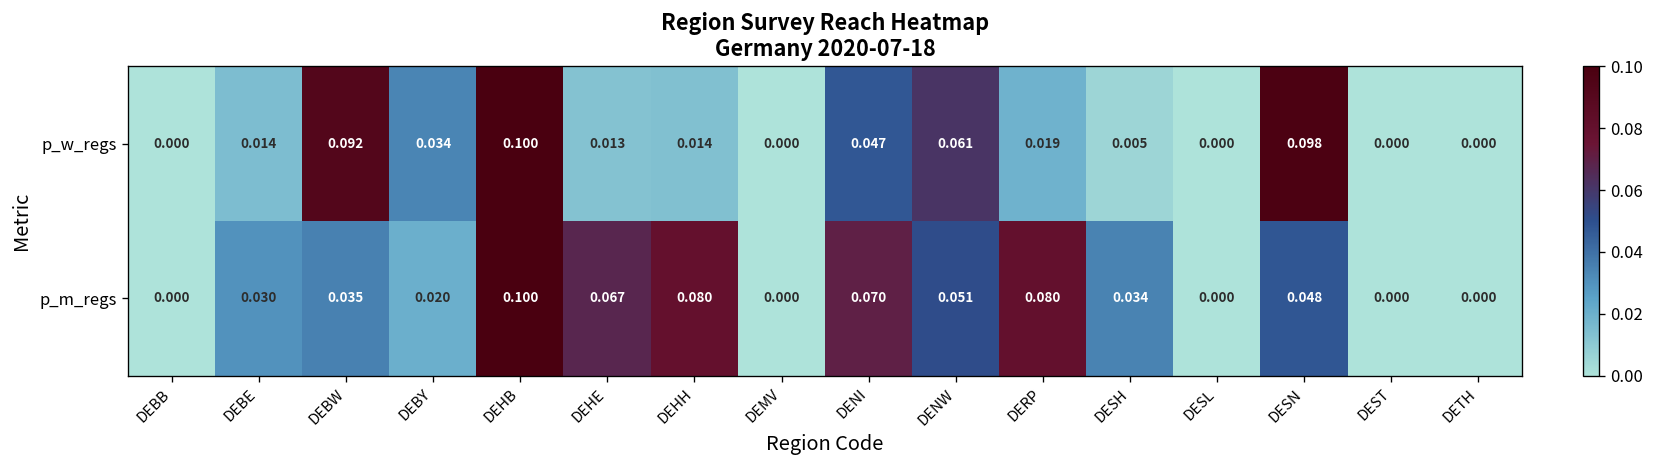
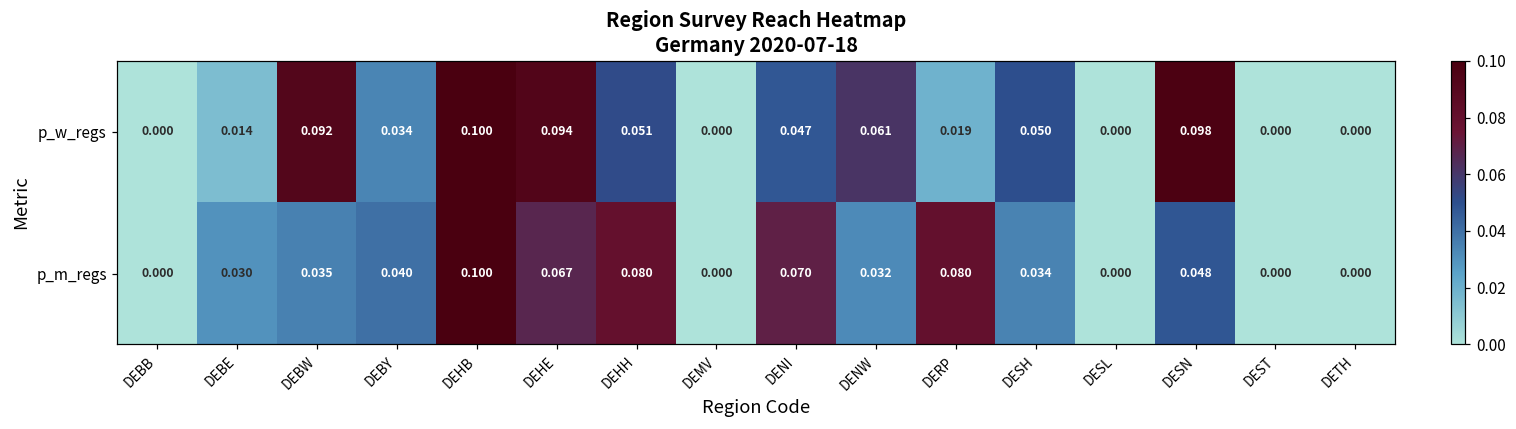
p_w_regs, DEHE: 0.013 -> 0.094
p_w_regs, DEHH: 0.014 -> 0.051
p_w_regs, DESH: 0.005 -> 0.050
p_m_regs, DEBY: 0.020 -> 0.040
p_m_regs, DENW: 0.051 -> 0.032
